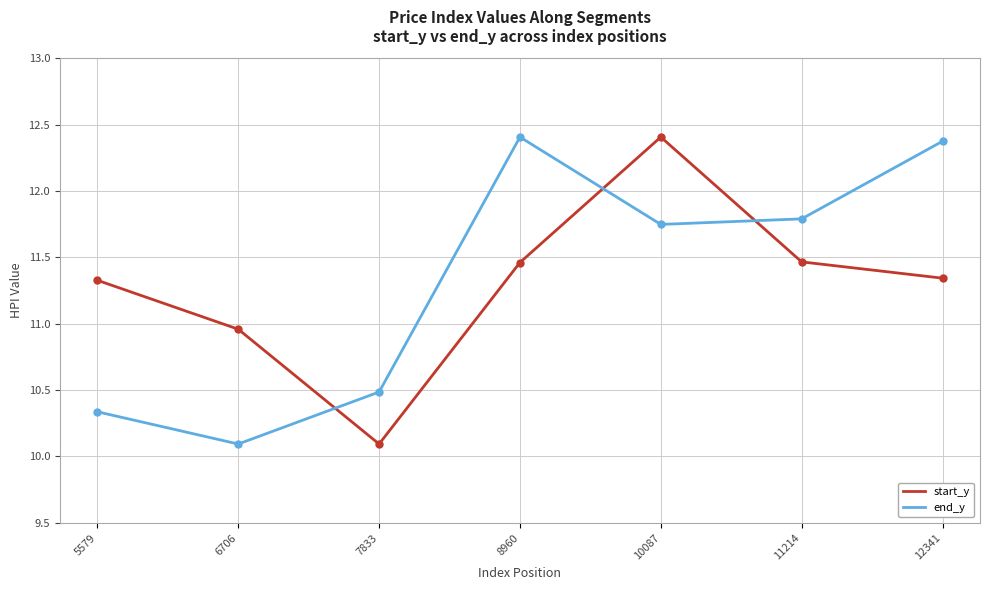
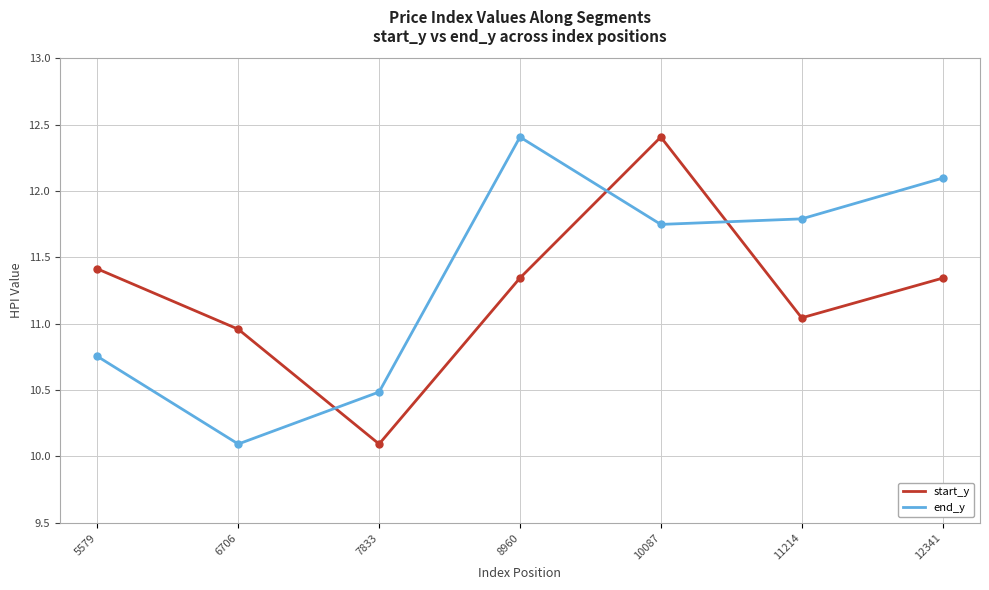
start_y, 5579: 11.33 -> 11.41
end_y, 5579: 10.34 -> 10.75
start_y, 8960: 11.46 -> 11.34
start_y, 11214: 11.47 -> 11.04
end_y, 12341: 12.37 -> 12.10
